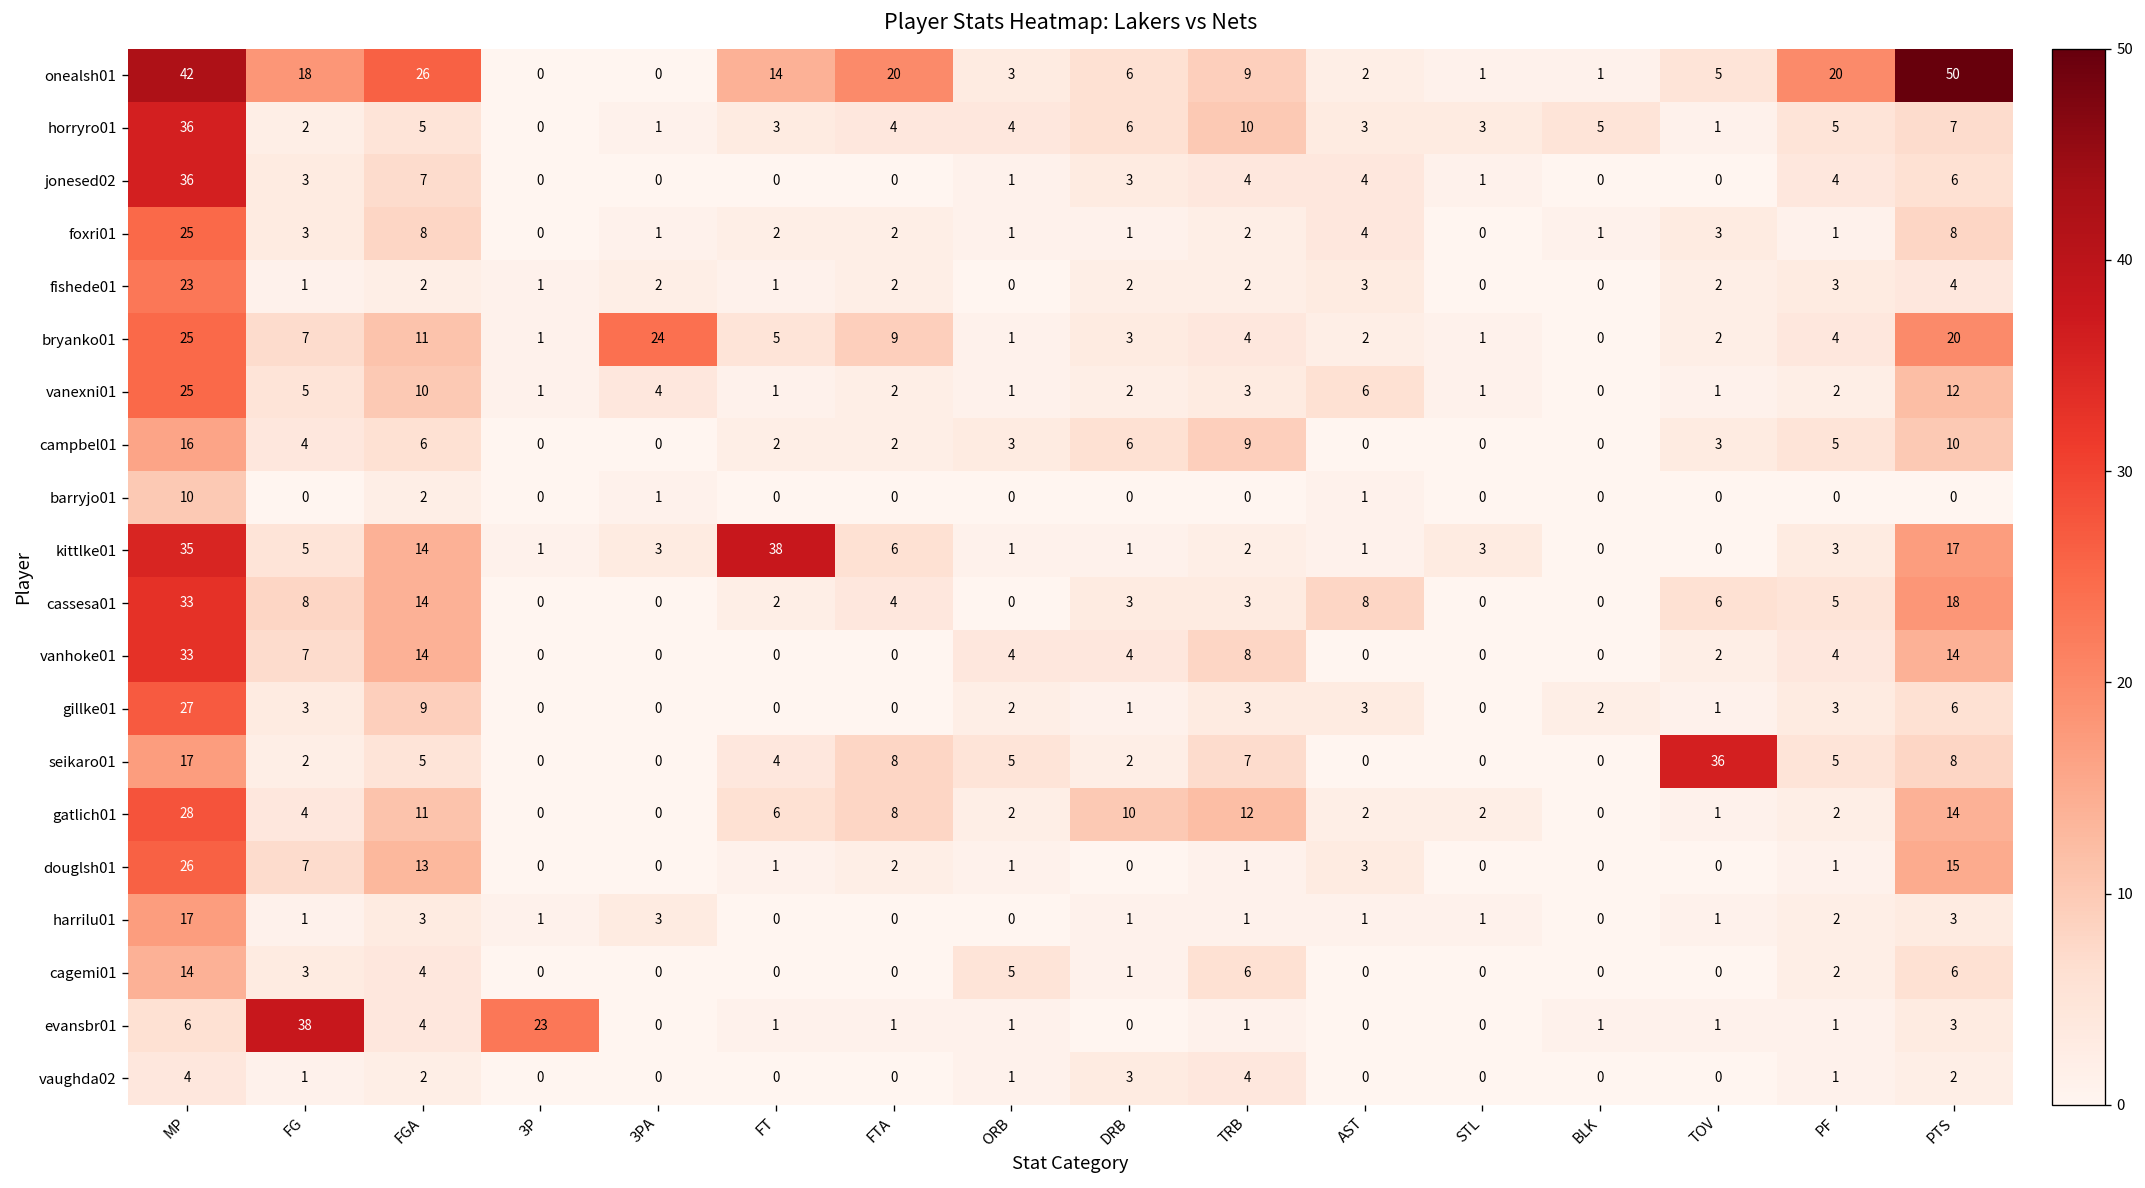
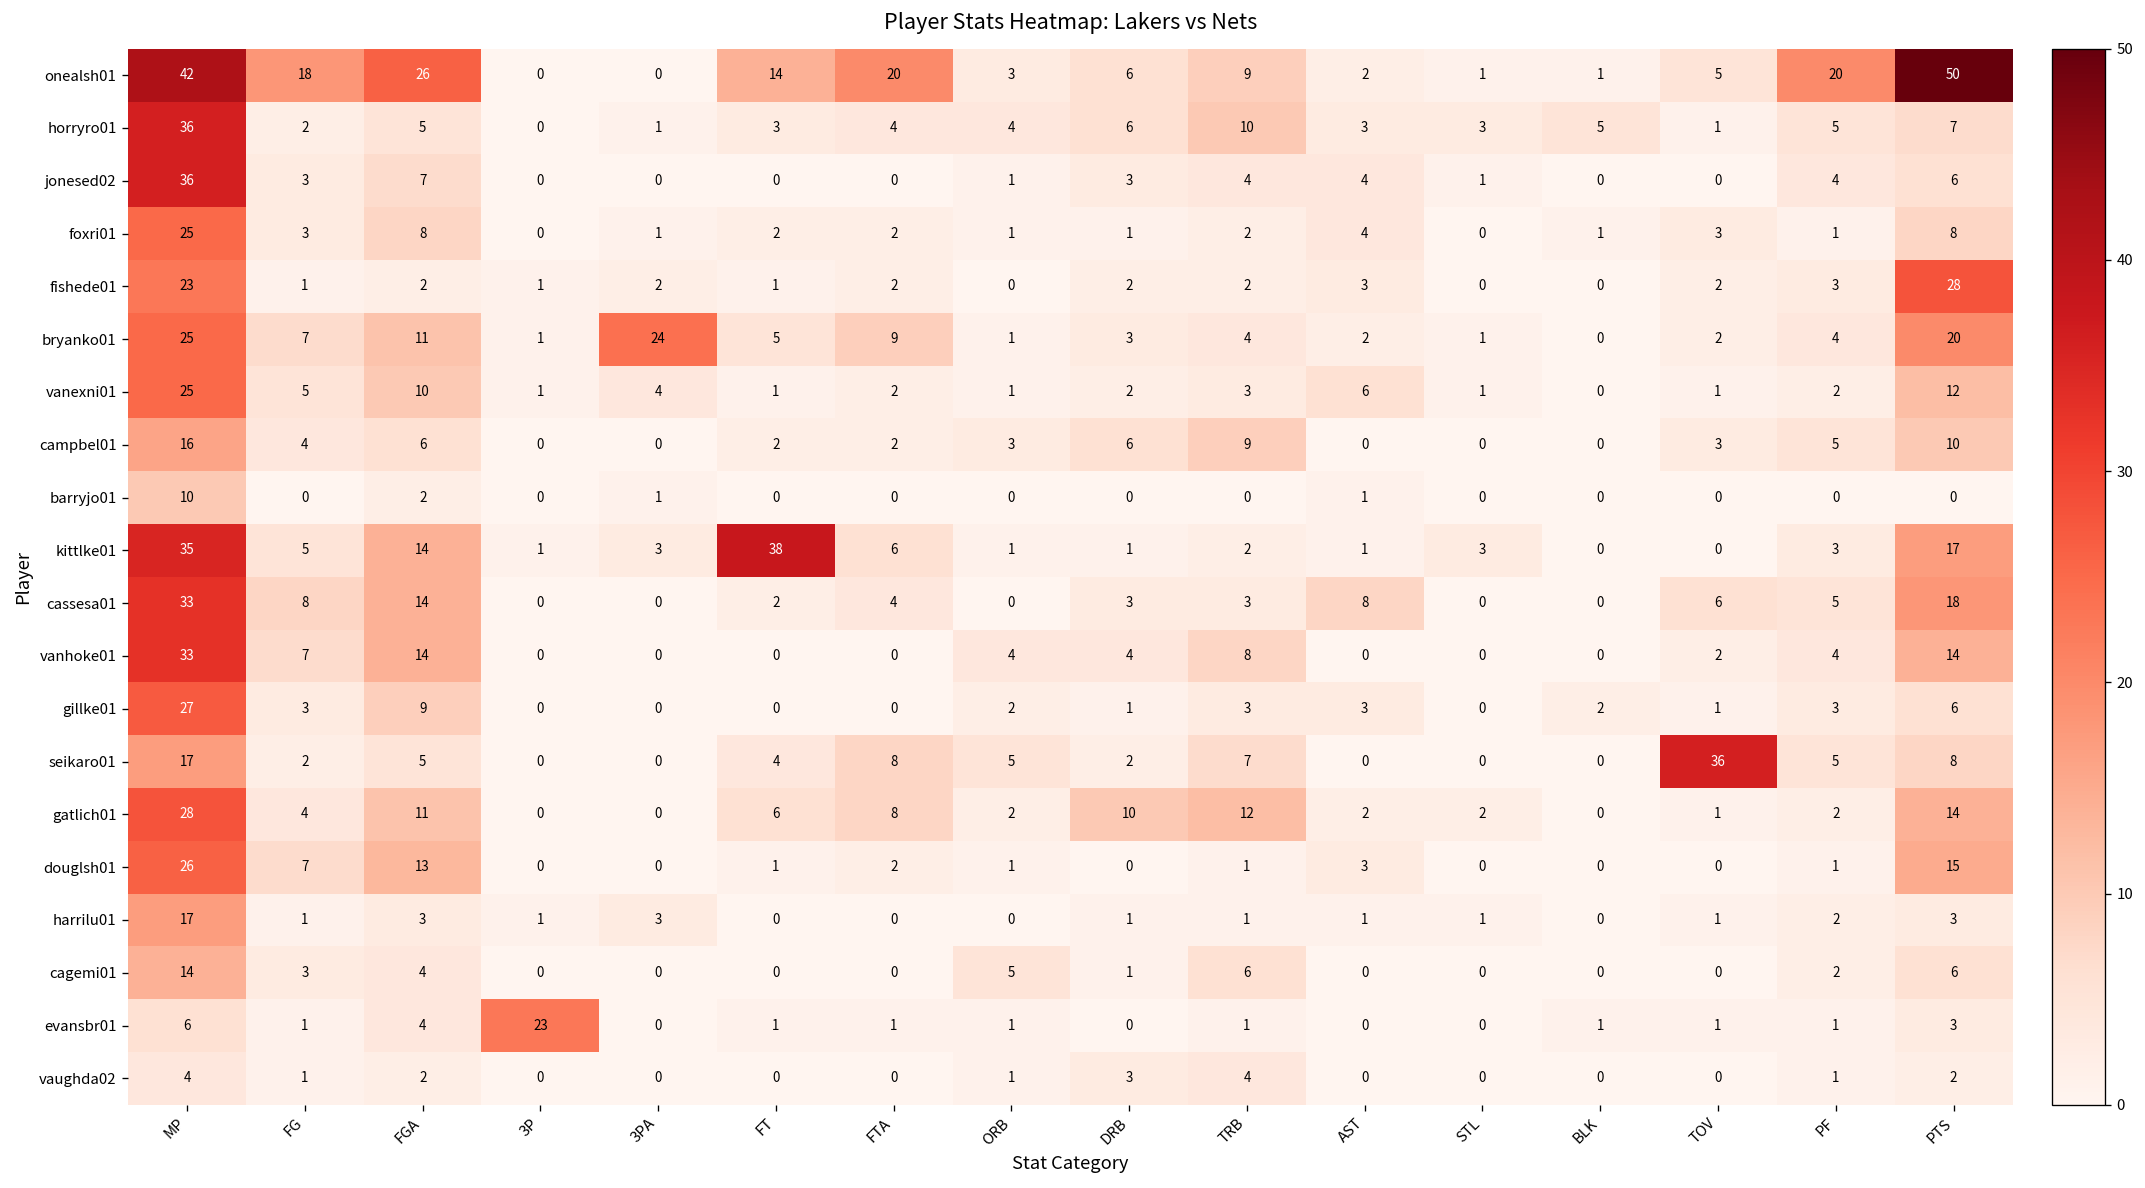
fishede01, PTS: 4 -> 28
evansbr01, FG: 38 -> 1
